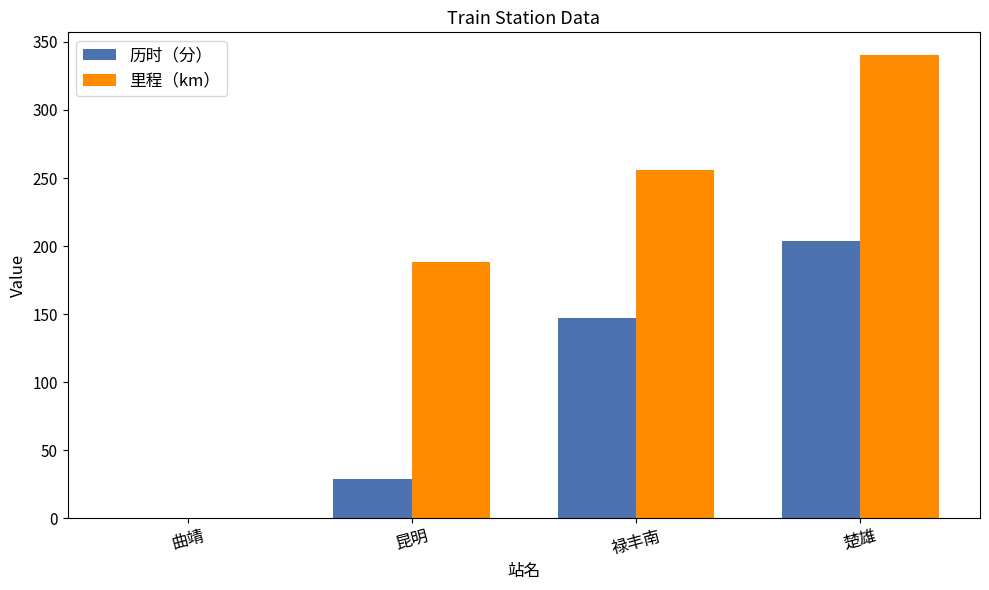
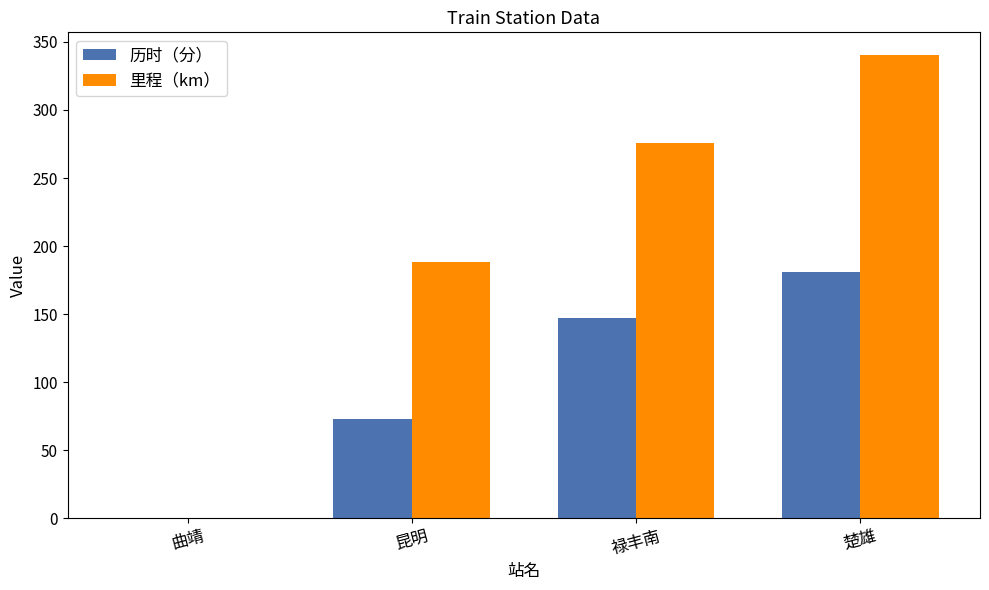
历时（分）, 昆明: 29 -> 73
里程（km）, 禄丰南: 256 -> 276
历时（分）, 楚雄: 204 -> 181
